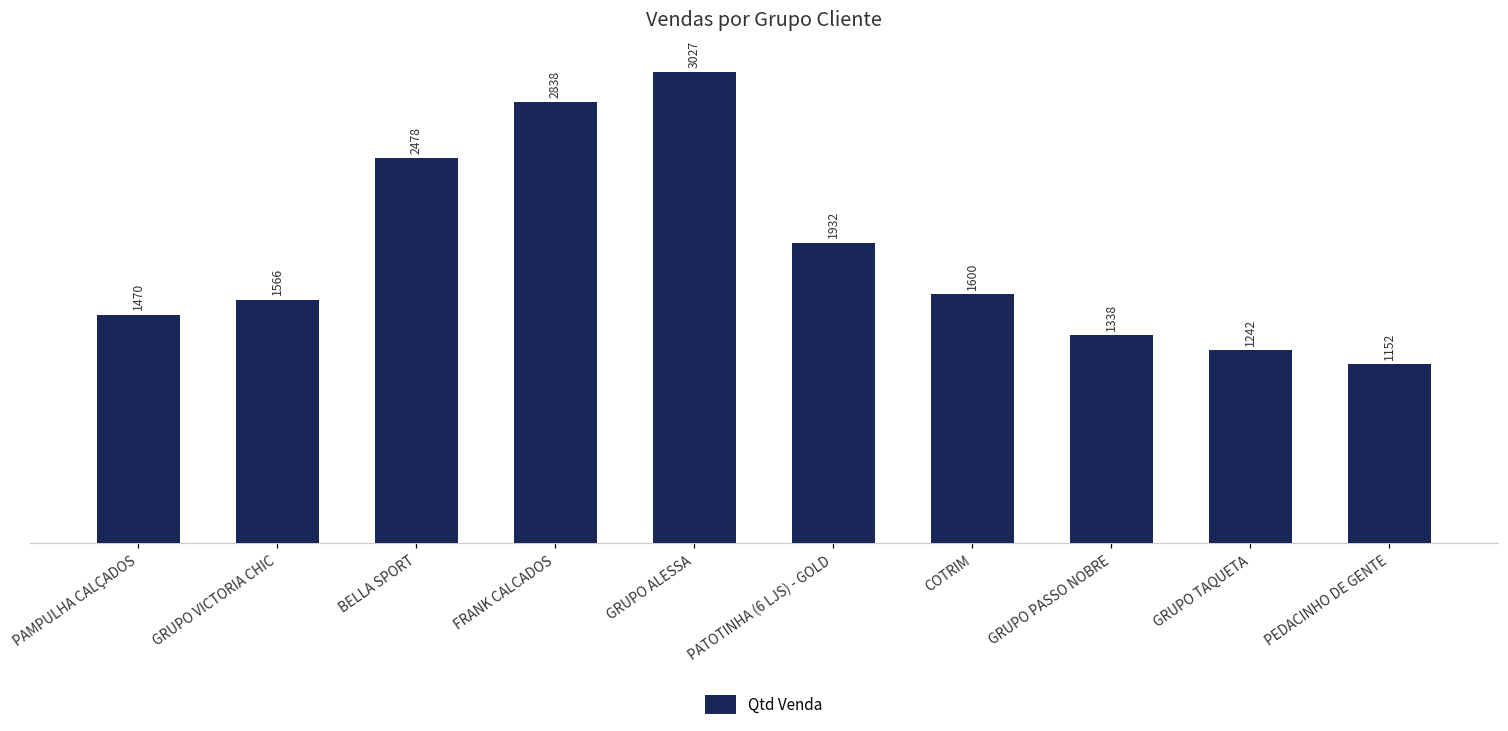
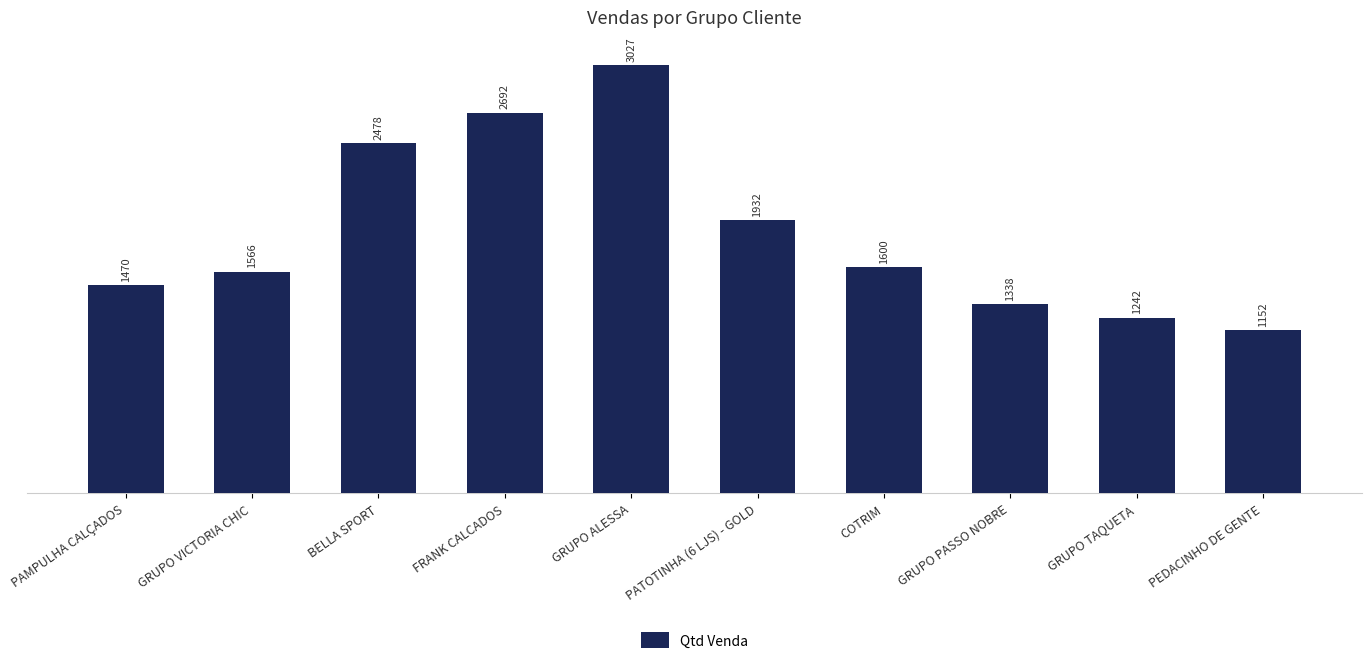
FRANK CALCADOS: 2838 -> 2692
